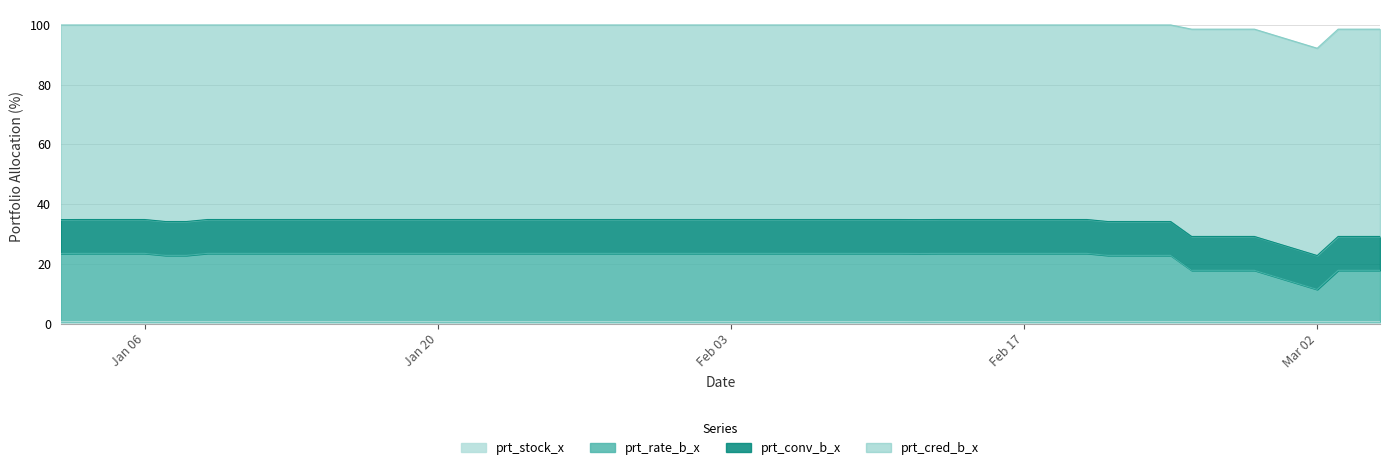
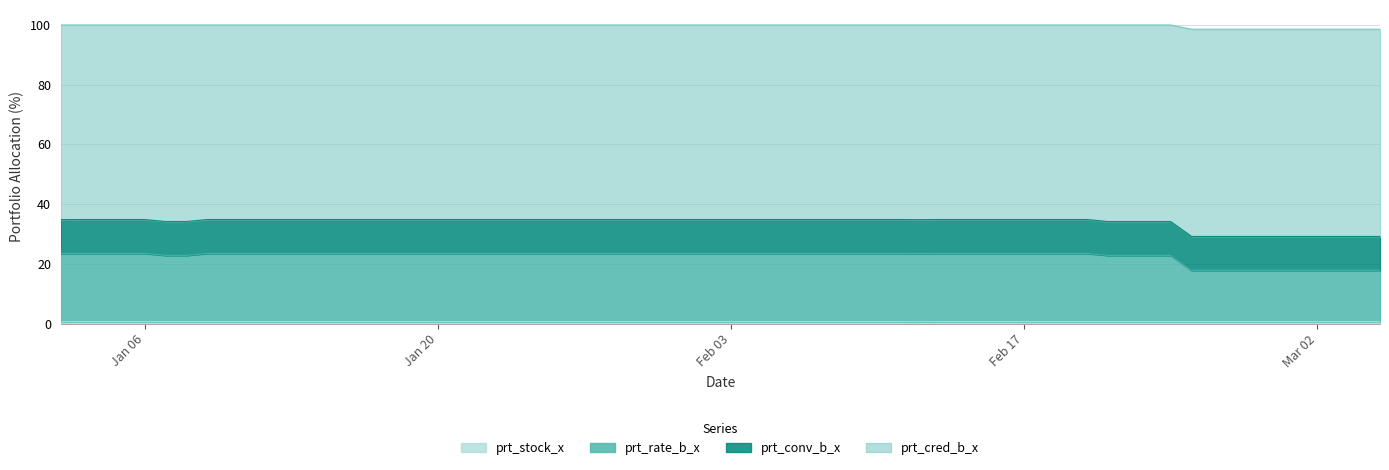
prt_rate_b_x, Mar 02: 11 -> 17
